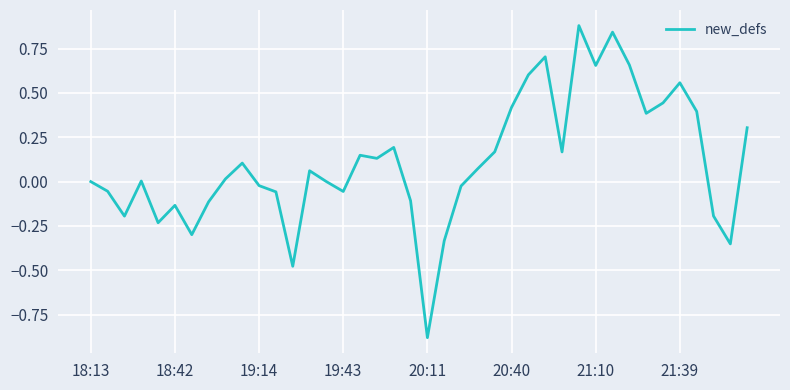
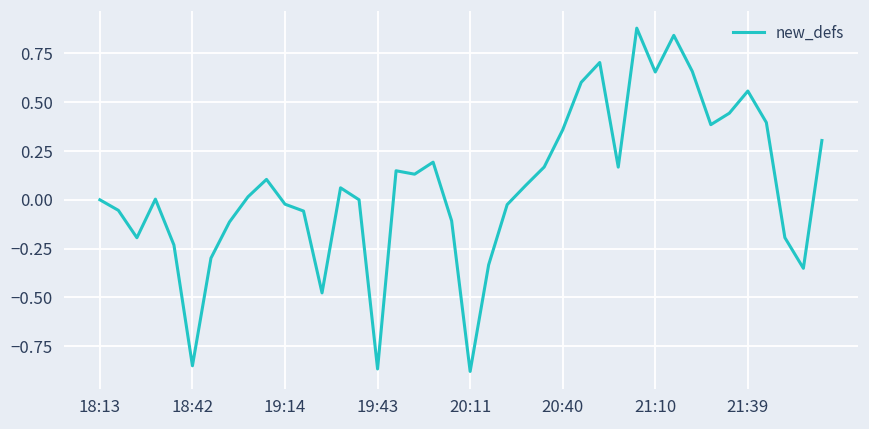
18:42: -0.13 -> -0.85
19:43: -0.06 -> -0.87
20:40: 0.42 -> 0.36
